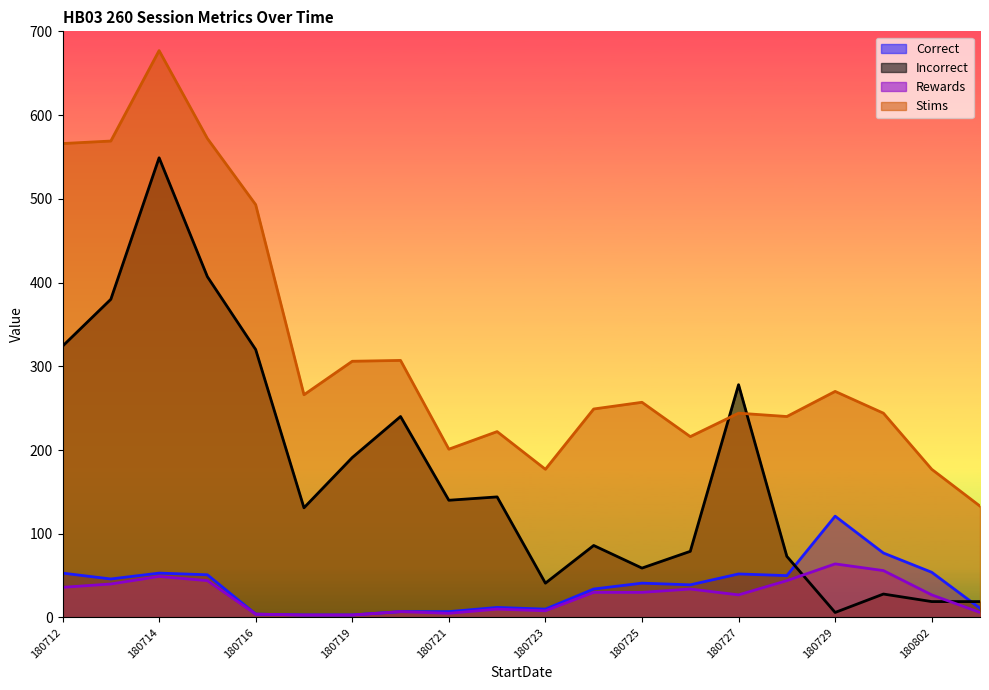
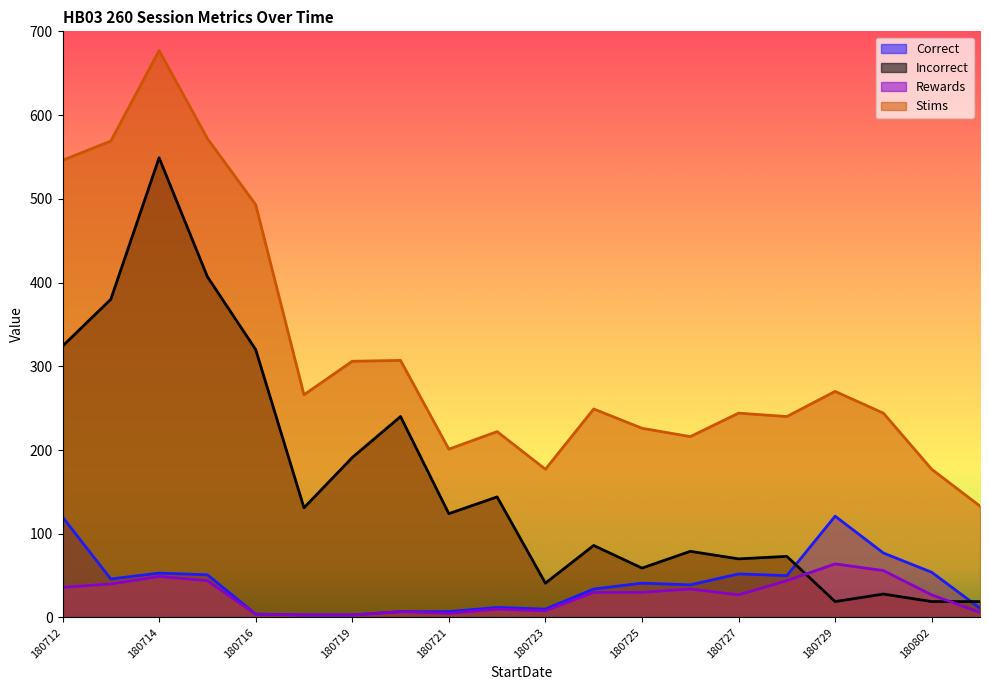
Correct, 180712: 50 -> 120
Stims, 180712: 570 -> 550
Incorrect, 180721: 140 -> 120
Stims, 180725: 260 -> 230
Incorrect, 180727: 280 -> 70
Incorrect, 180729: 10 -> 20
